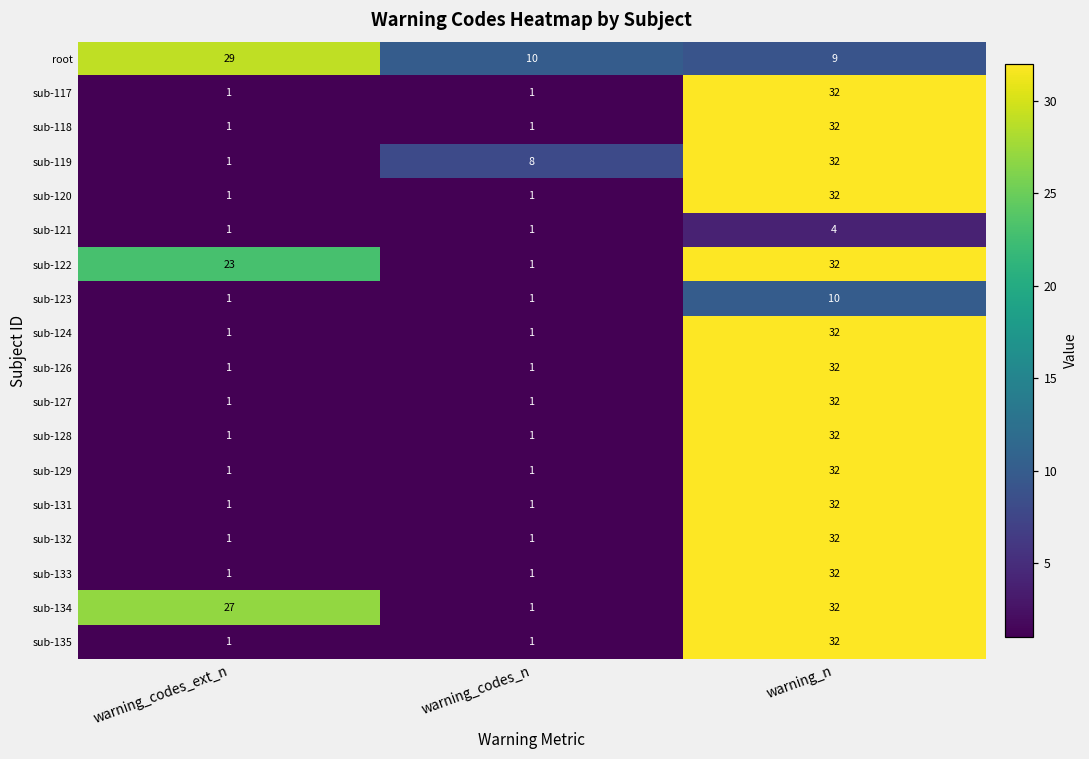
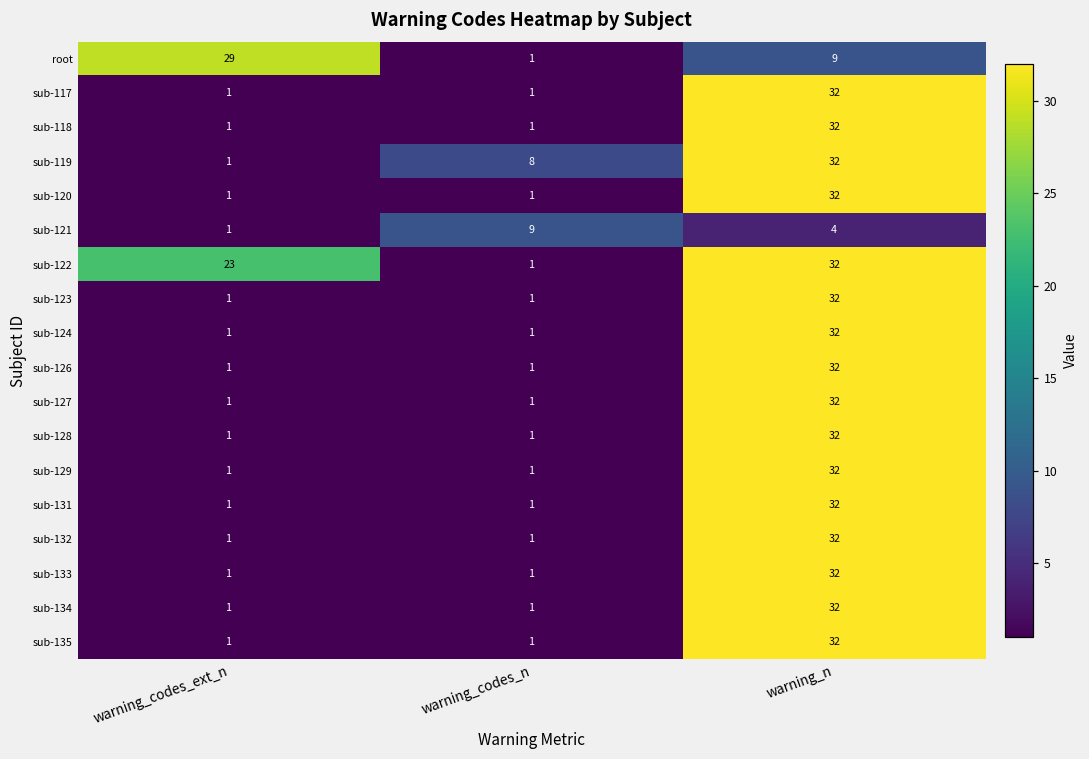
root, warning_codes_n: 10 -> 1
sub-121, warning_codes_n: 1 -> 9
sub-123, warning_n: 10 -> 32
sub-134, warning_codes_ext_n: 27 -> 1
